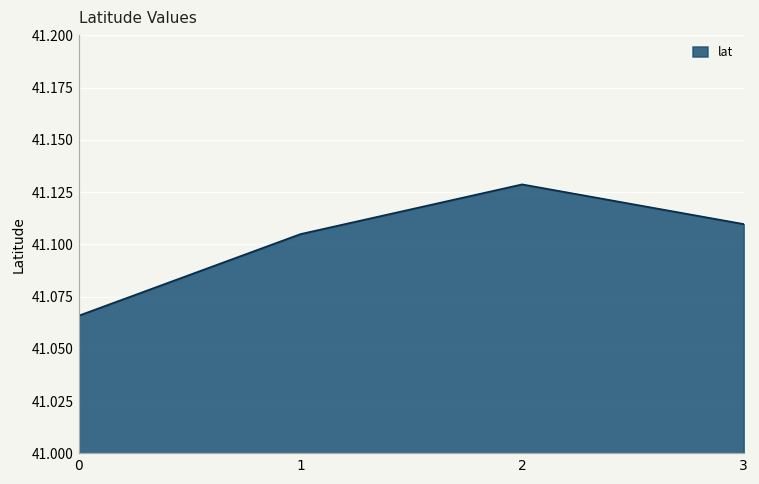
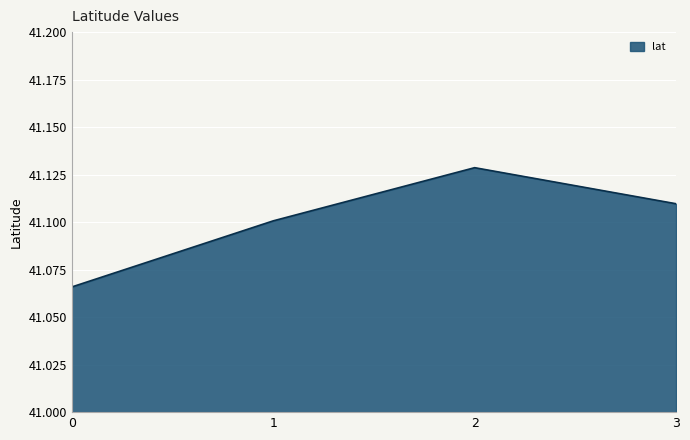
1: 41.105 -> 41.101
